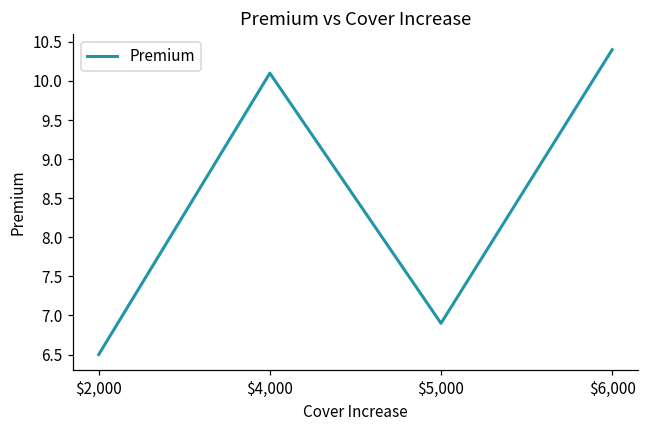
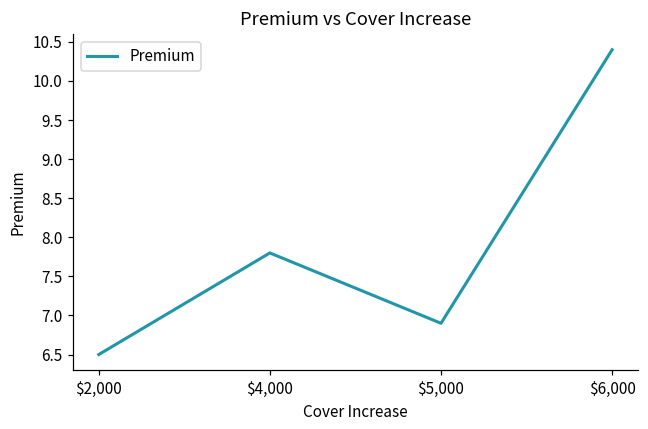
$4,000: 10.1 -> 7.8
